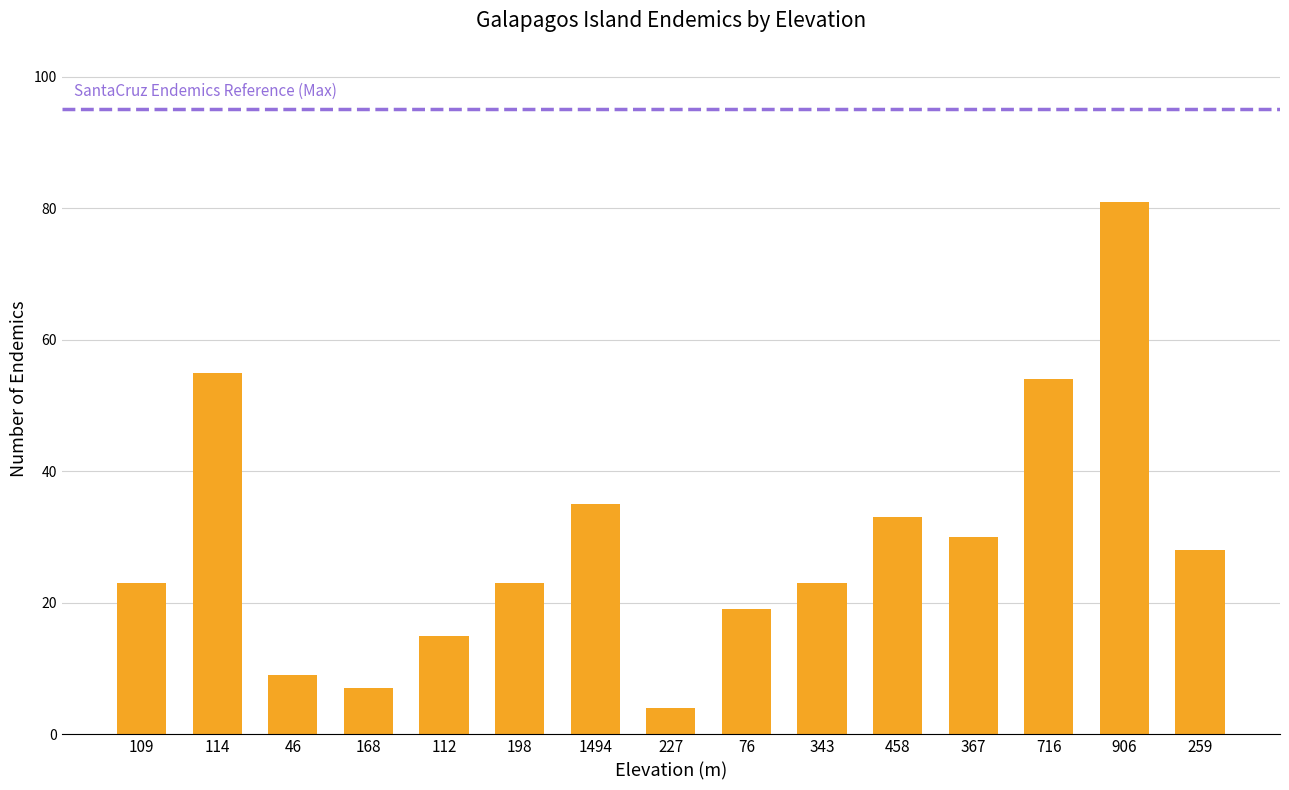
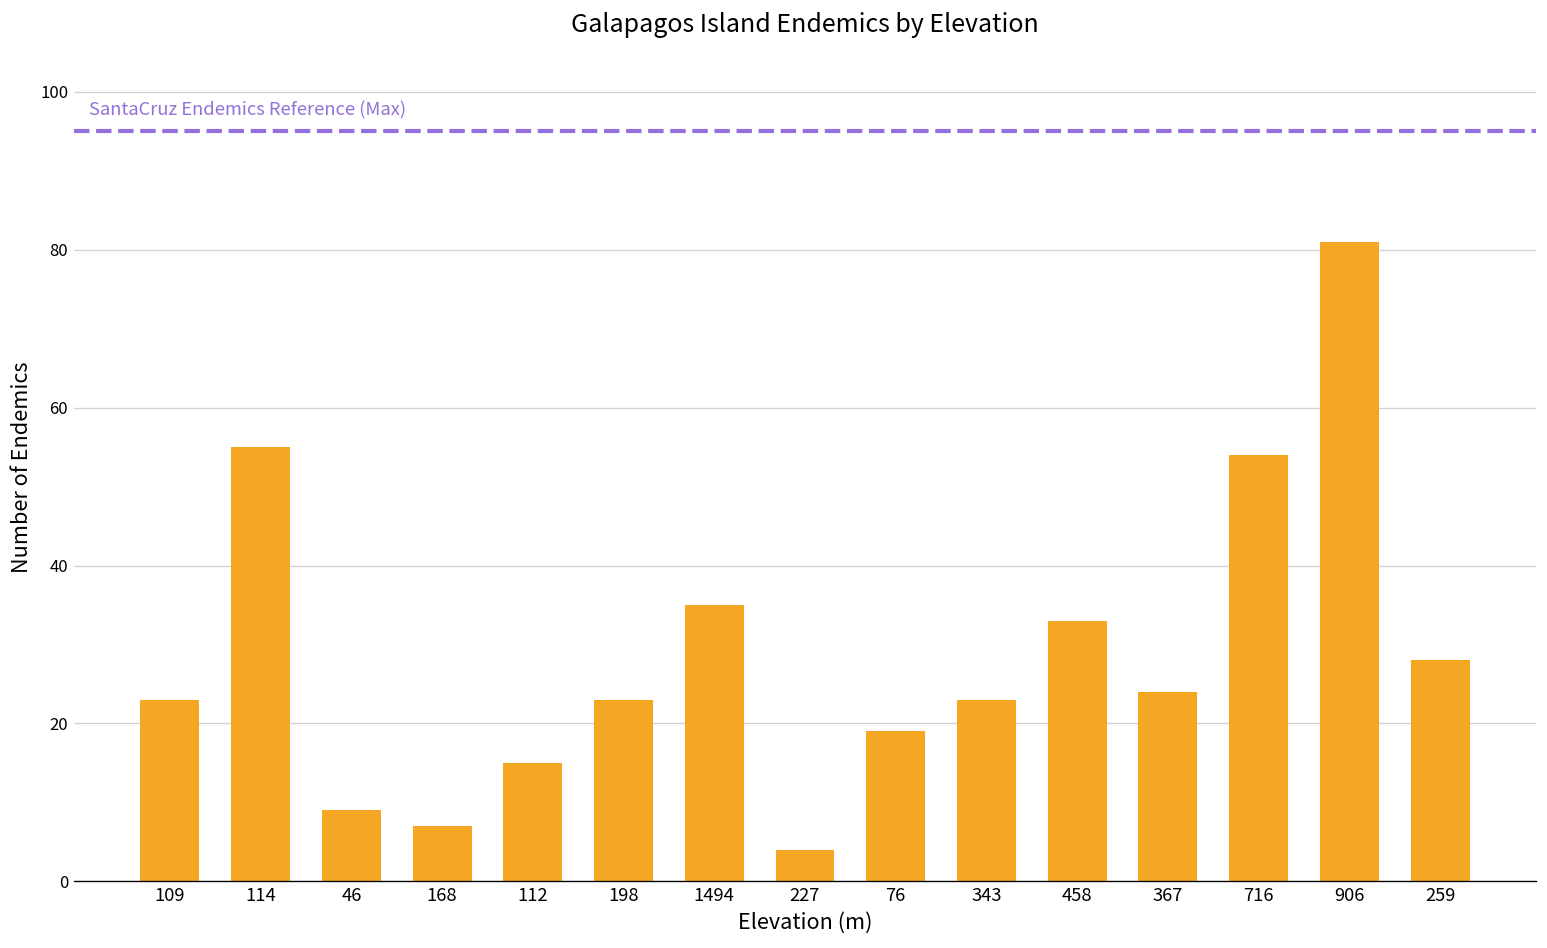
367: 30 -> 24
